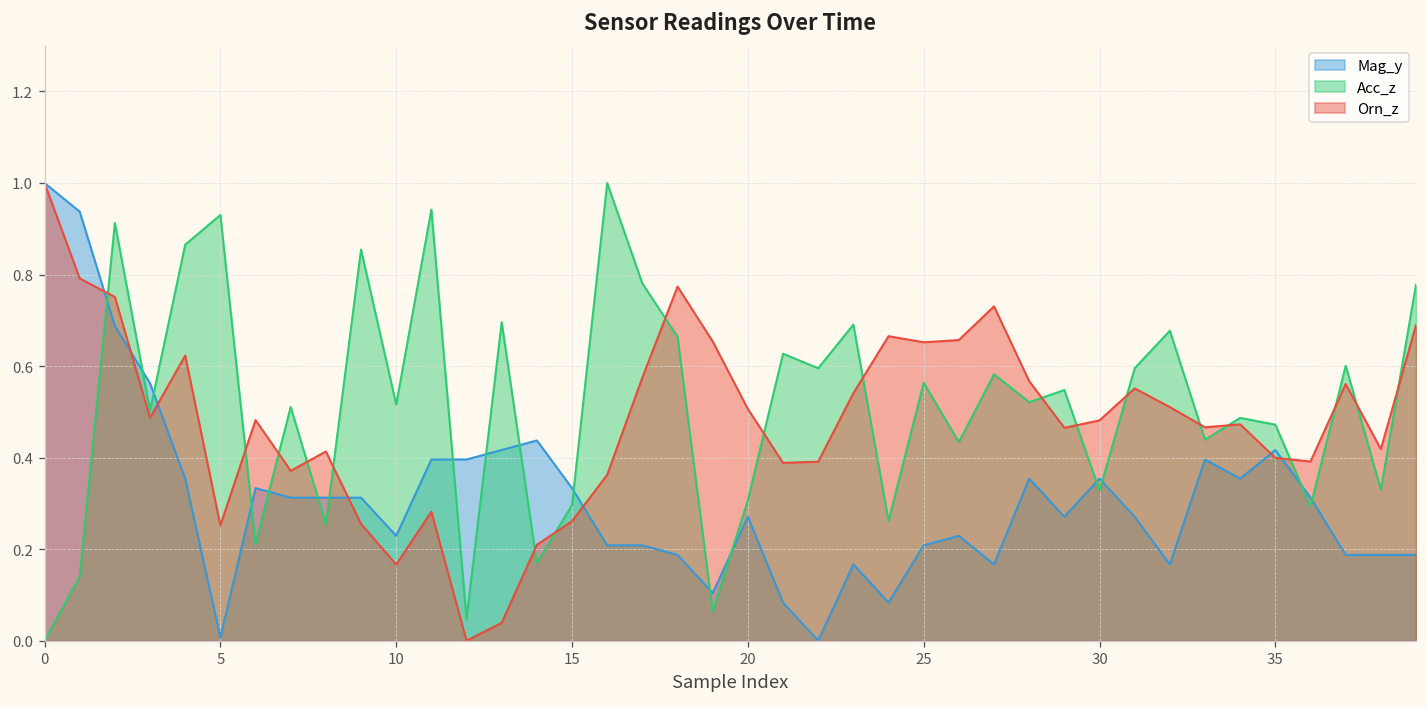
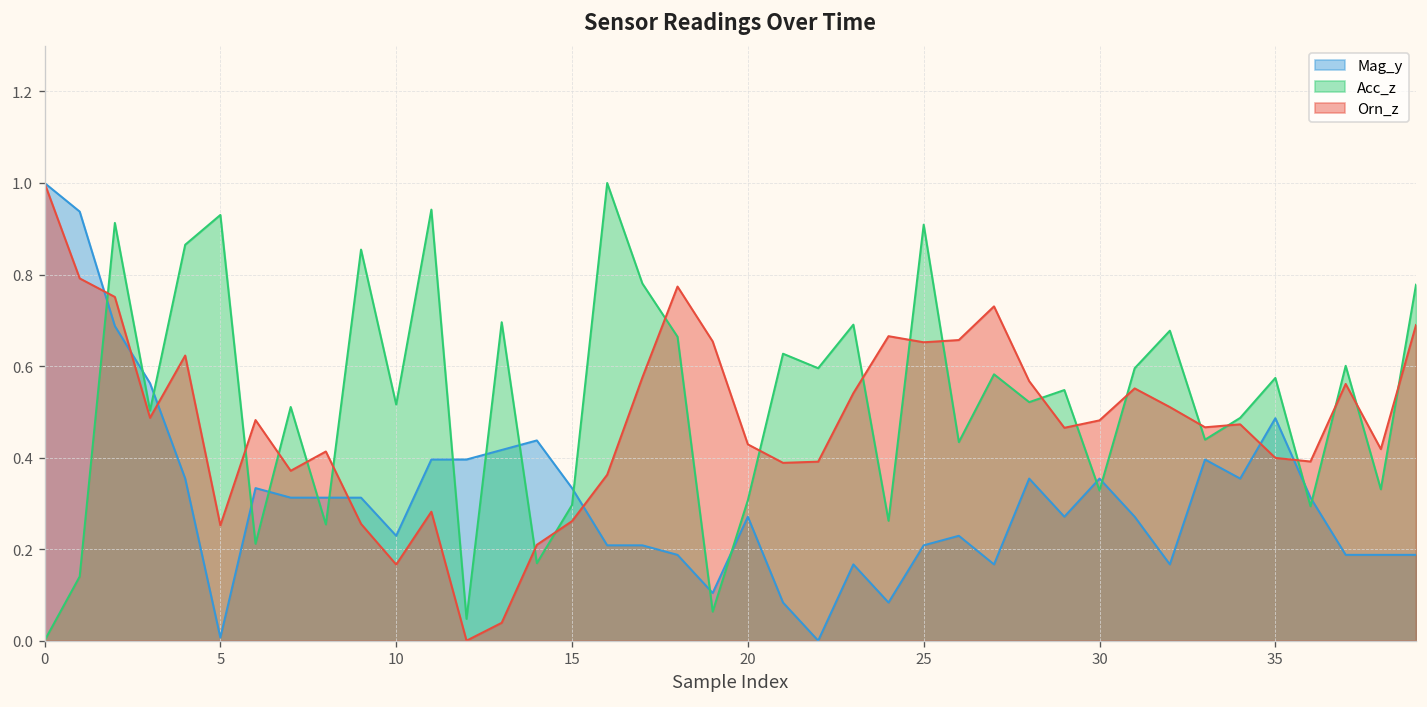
Orn_z, 20: 0.51 -> 0.43
Acc_z, 25: 0.56 -> 0.91
Mag_y, 35: 0.42 -> 0.49
Acc_z, 35: 0.47 -> 0.57
